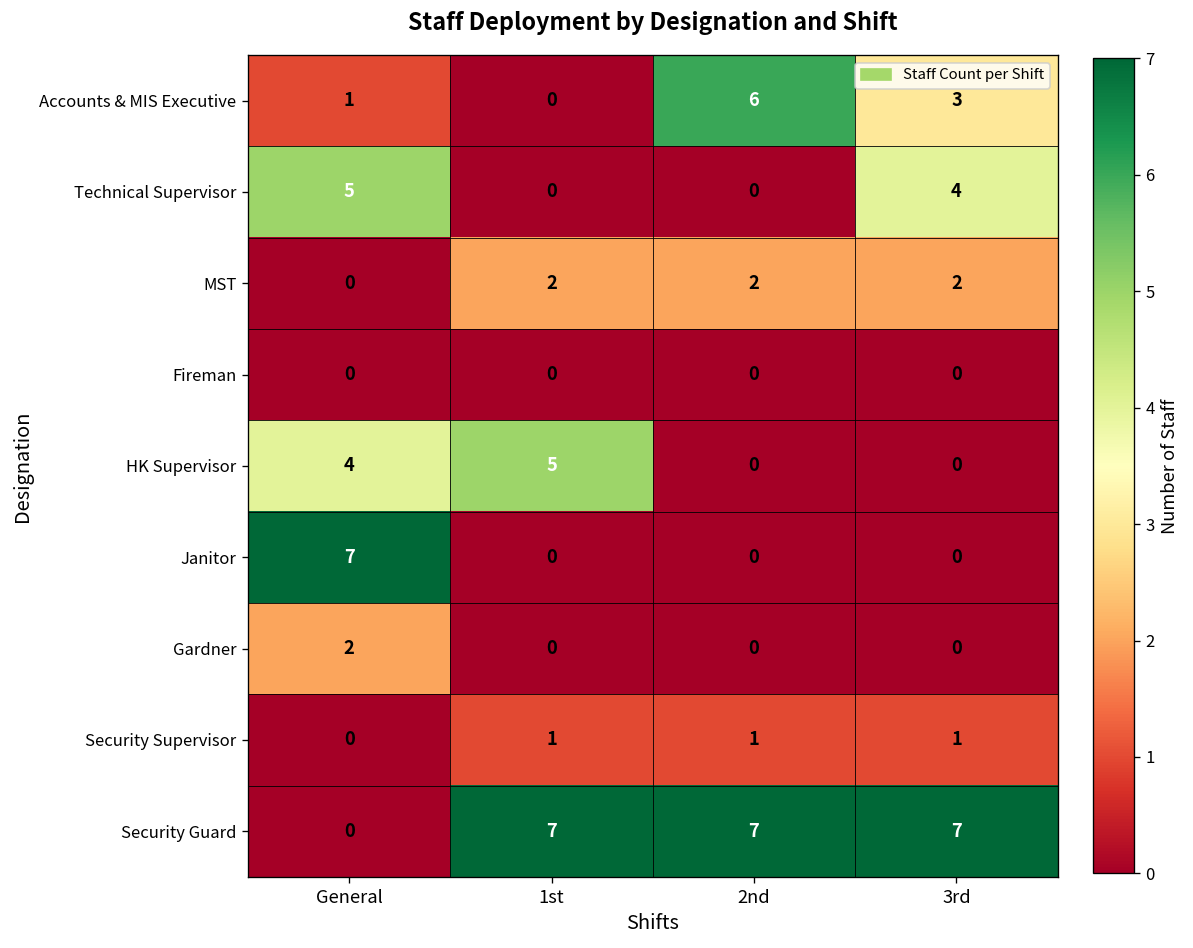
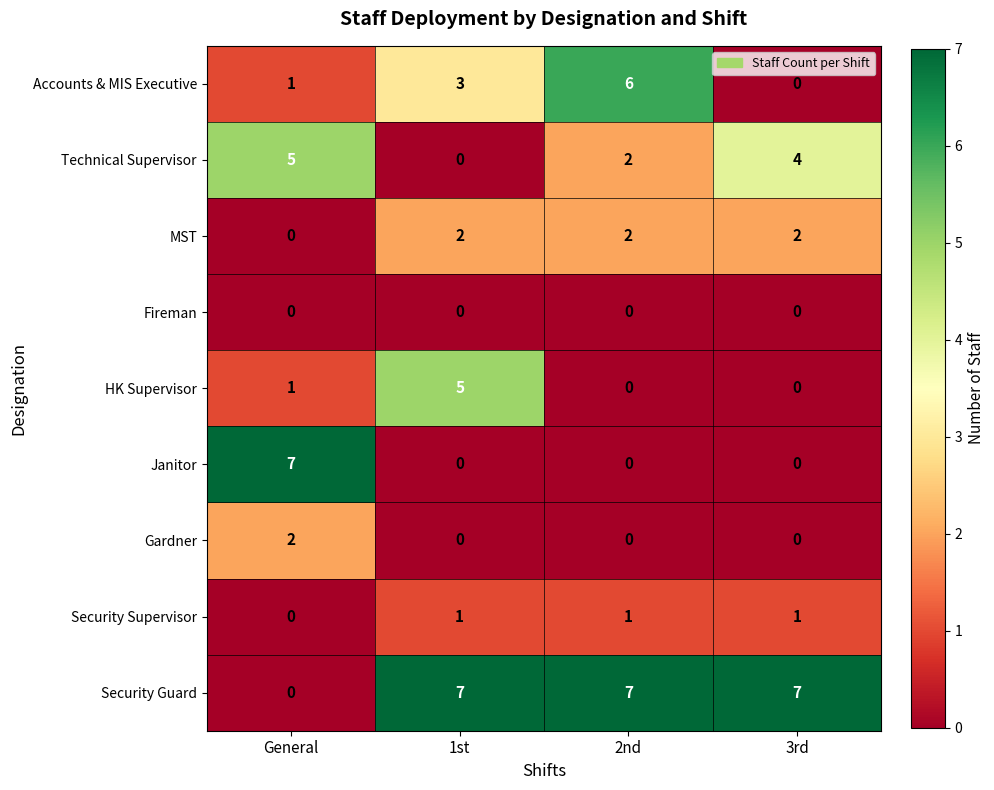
Accounts & MIS Executive, 1st: 0 -> 3
Accounts & MIS Executive, 3rd: 3 -> 0
Technical Supervisor, 2nd: 0 -> 2
HK Supervisor, General: 4 -> 1
